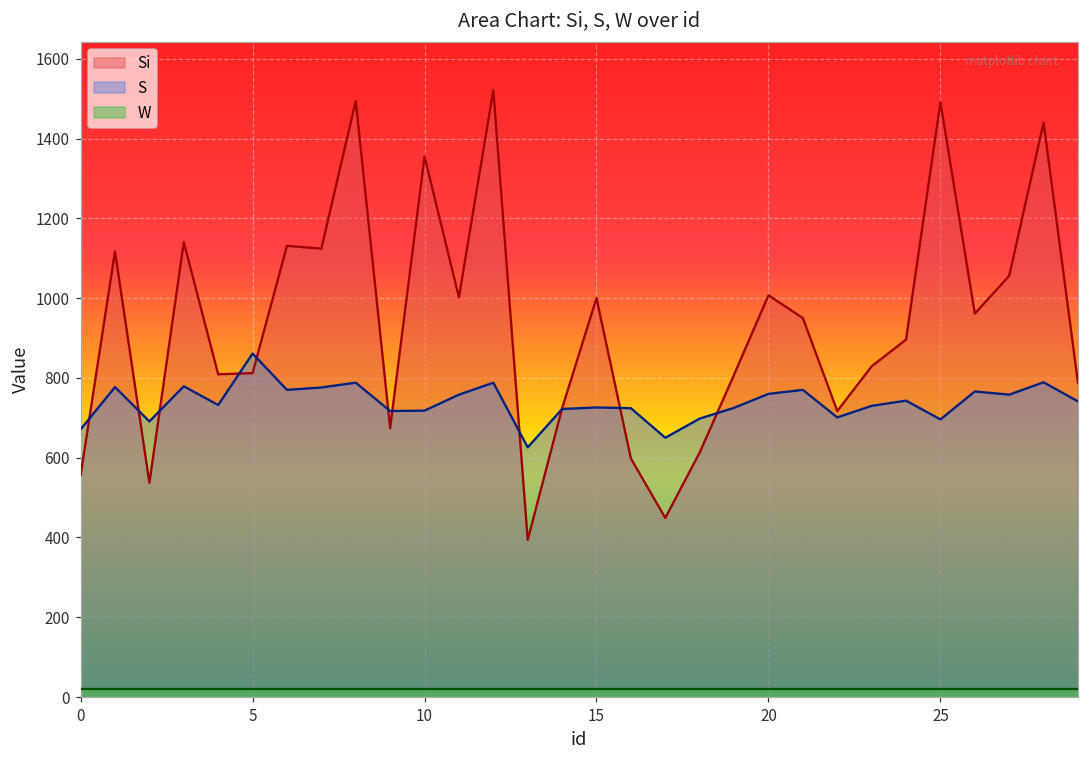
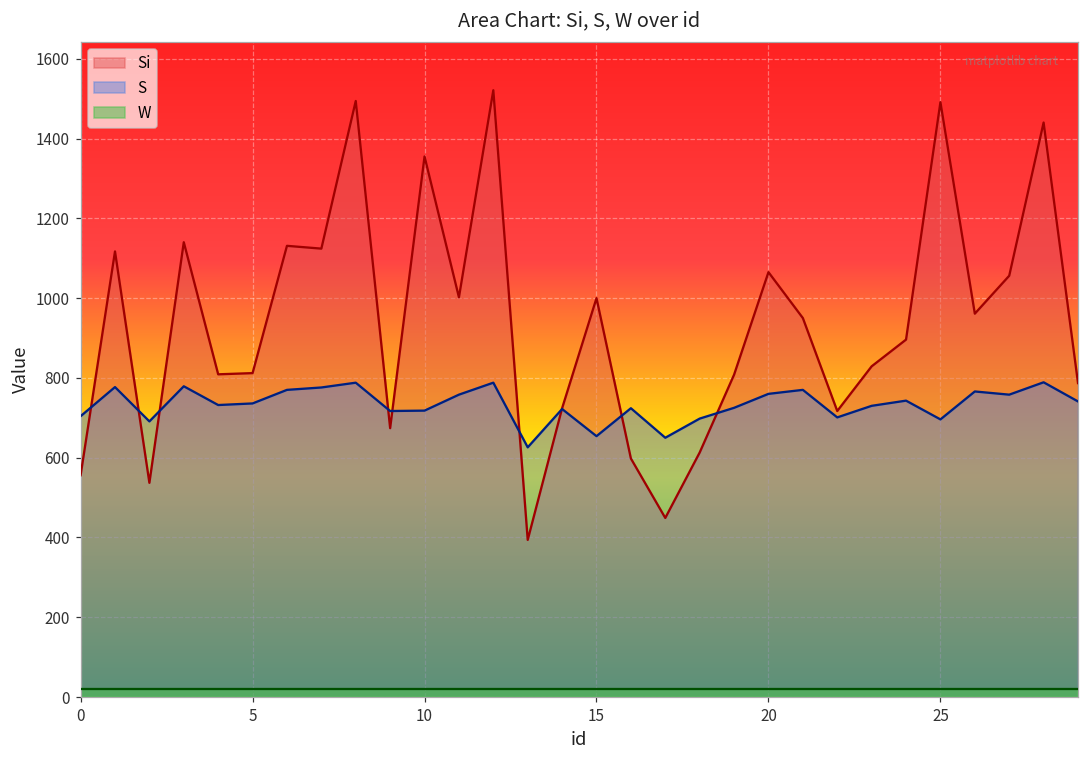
S, 0: 670 -> 700
S, 5: 860 -> 740
S, 15: 730 -> 650
Si, 20: 1010 -> 1070
